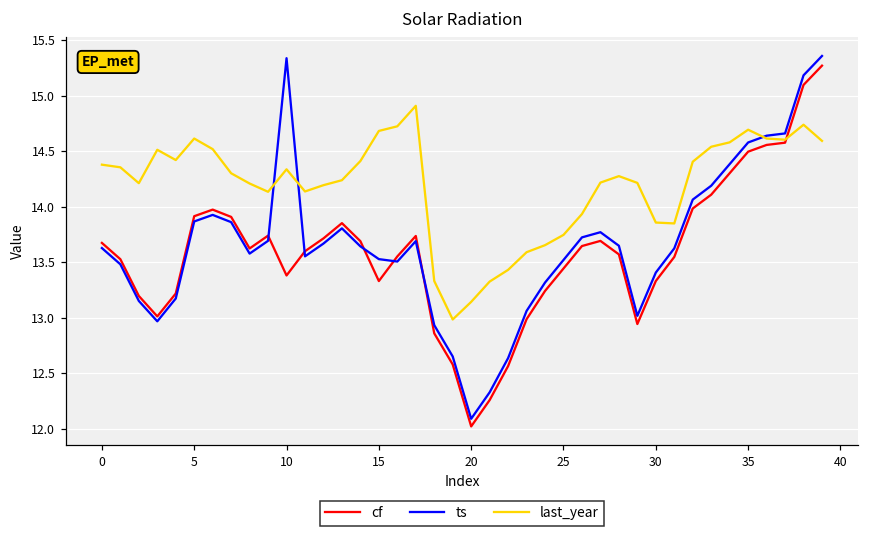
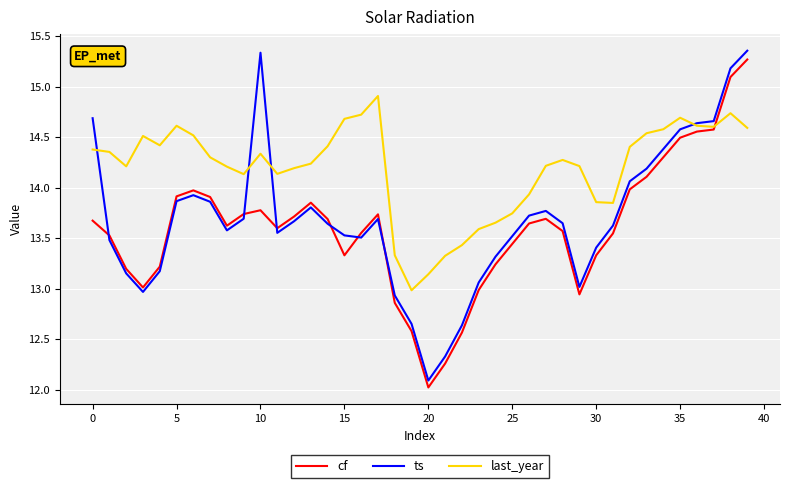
ts, 0: 13.63 -> 14.69
cf, 10: 13.38 -> 13.78
